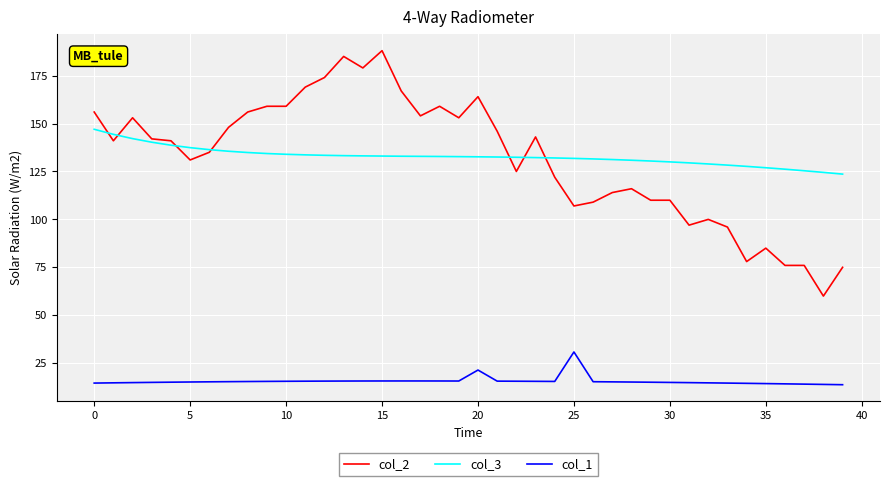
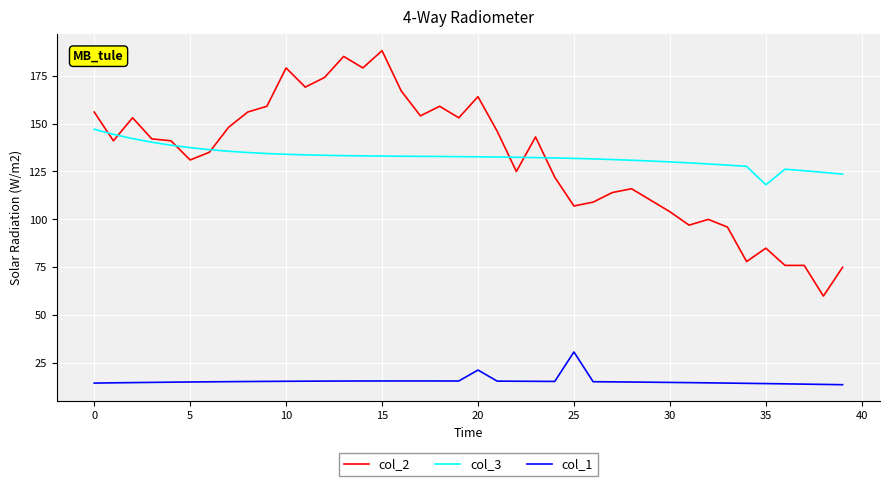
col_2, 10: 159 -> 179
col_2, 30: 110 -> 104
col_3, 35: 127 -> 118
